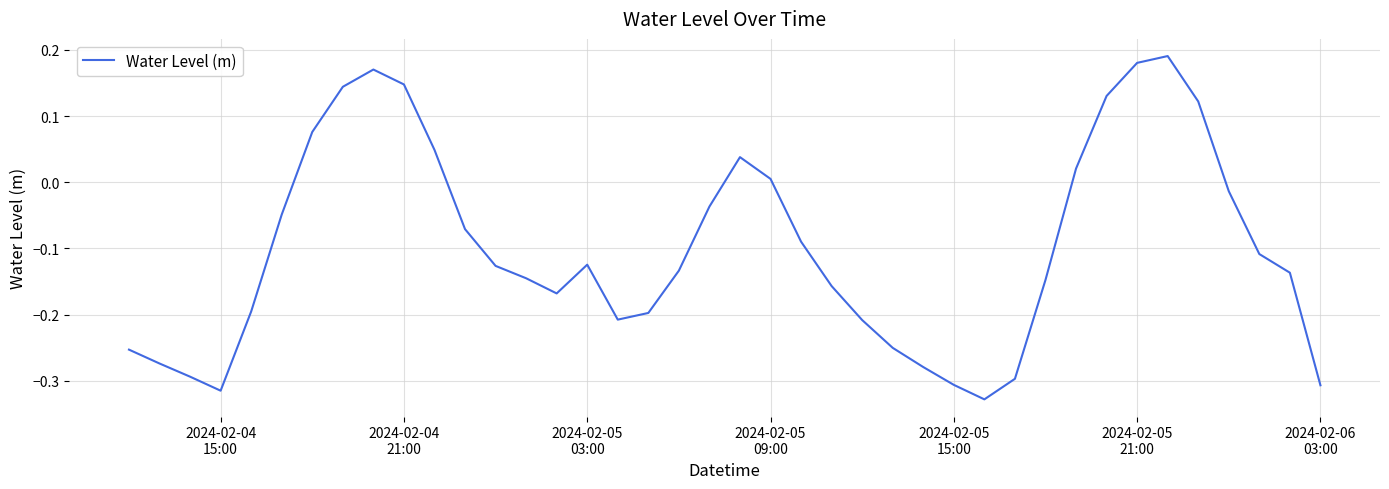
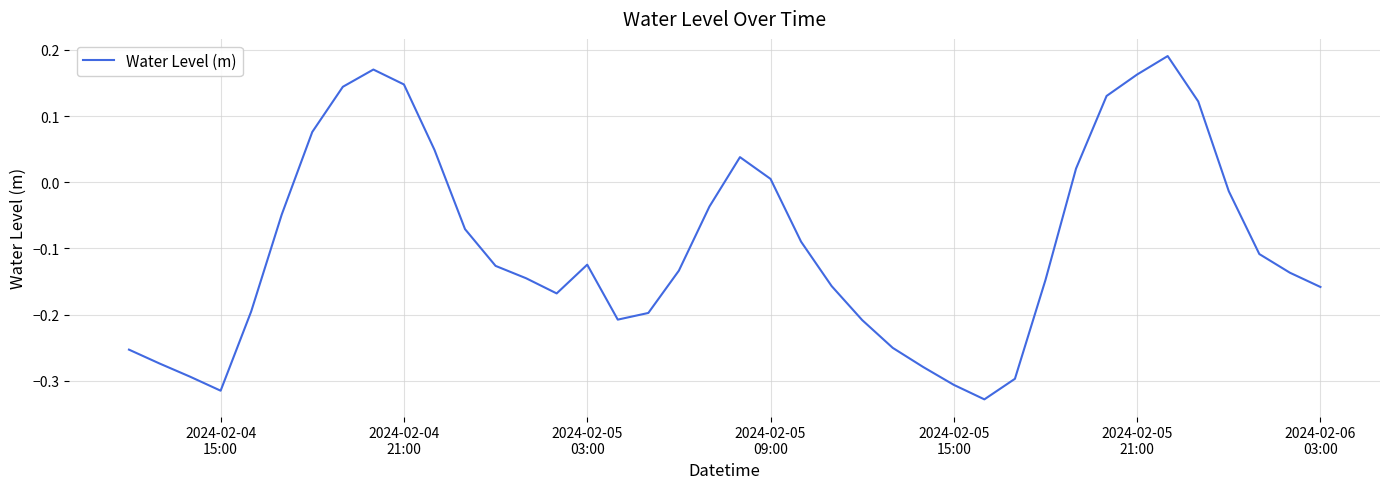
2024-02-05 21:00: 0.18 -> 0.16
2024-02-06 03:00: -0.31 -> -0.16
